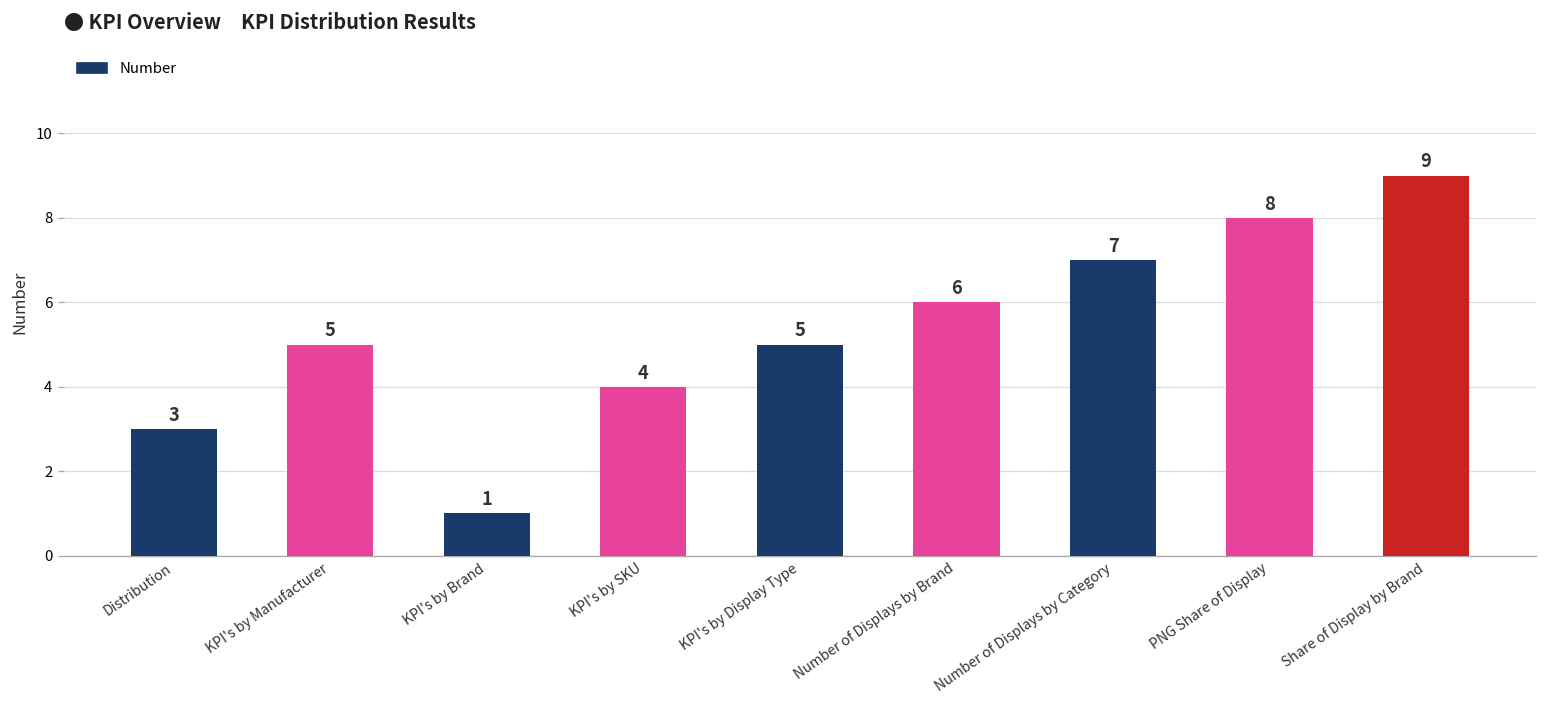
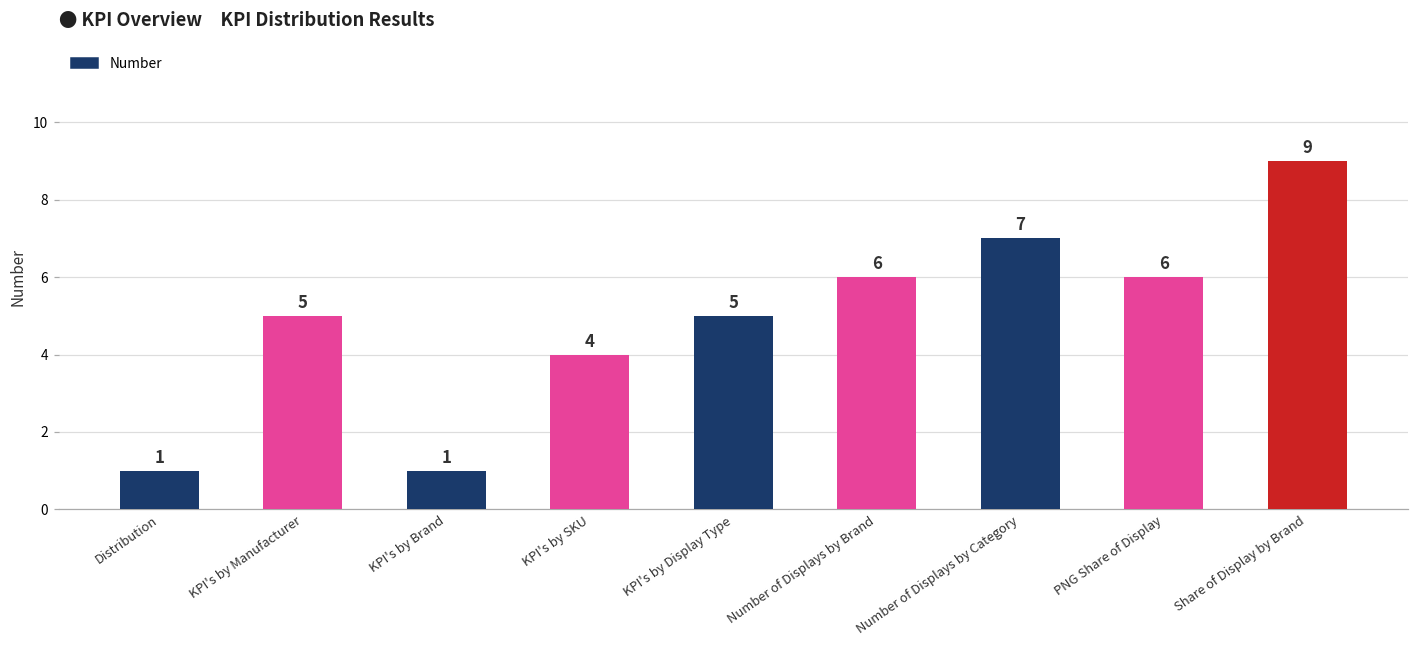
Distribution: 3 -> 1
PNG Share of Display: 8 -> 6
